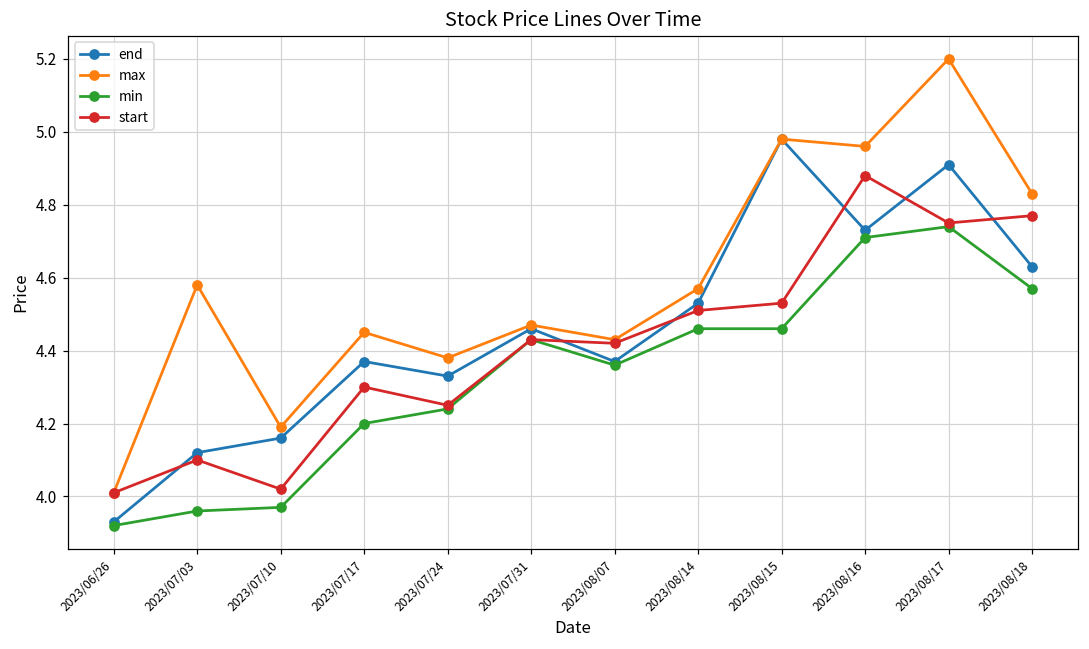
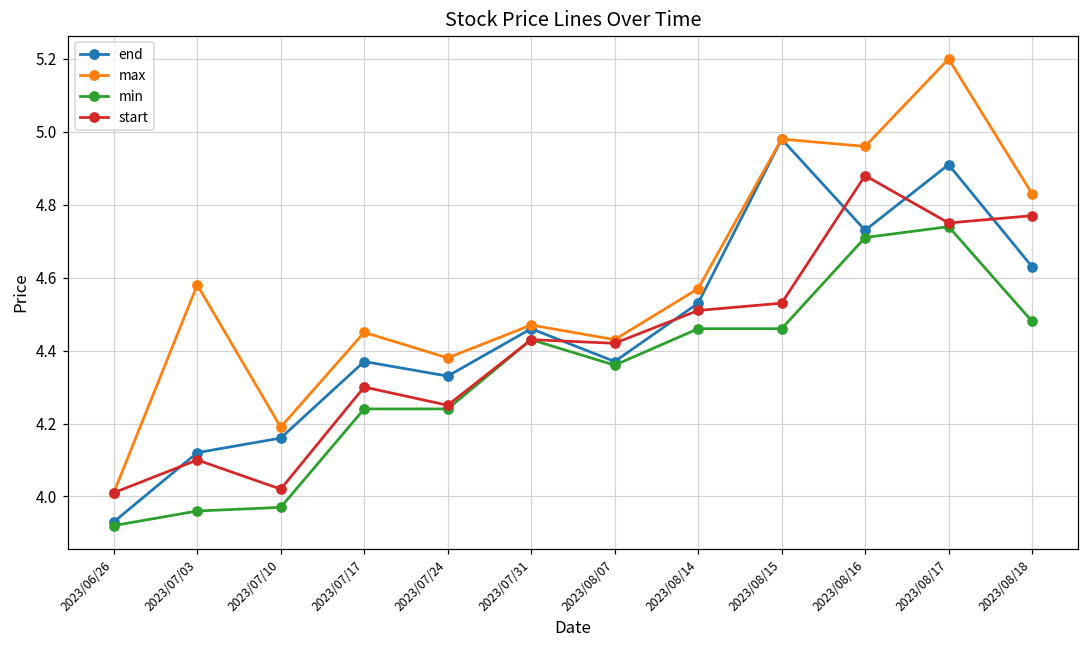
min, 2023/07/17: 4.20 -> 4.24
min, 2023/08/18: 4.57 -> 4.48
